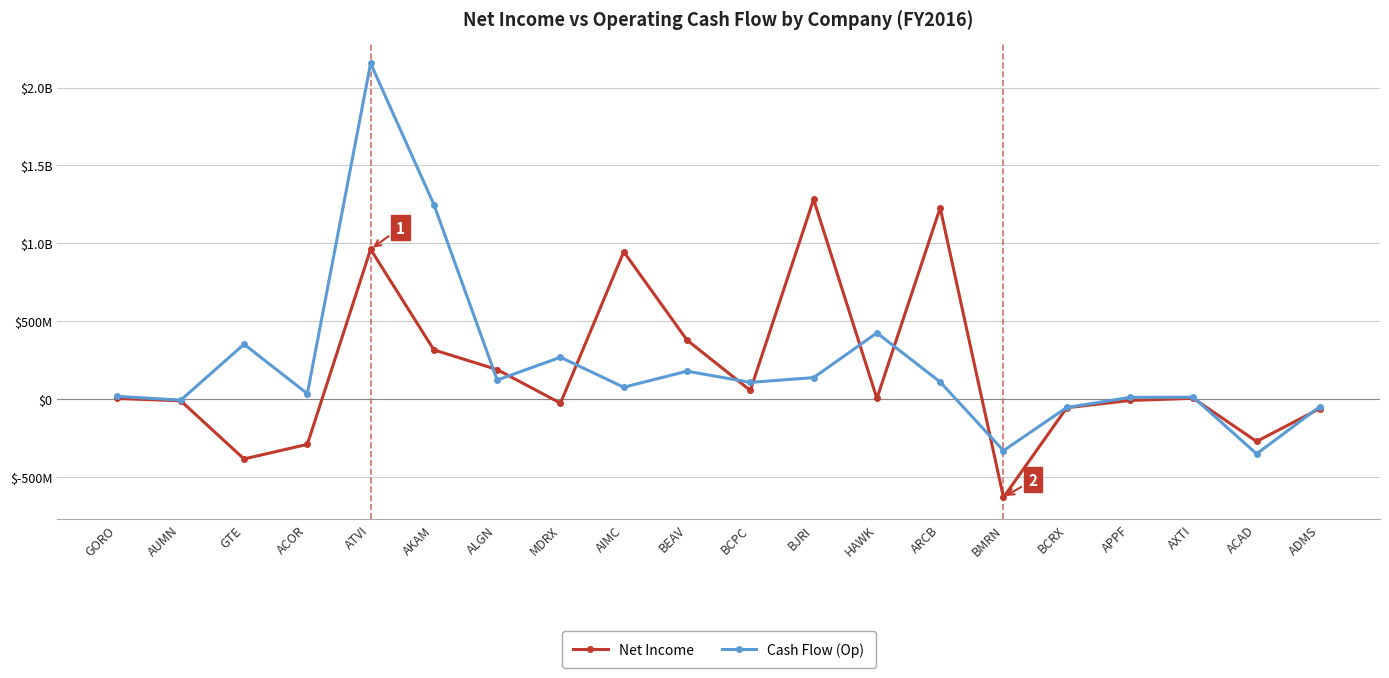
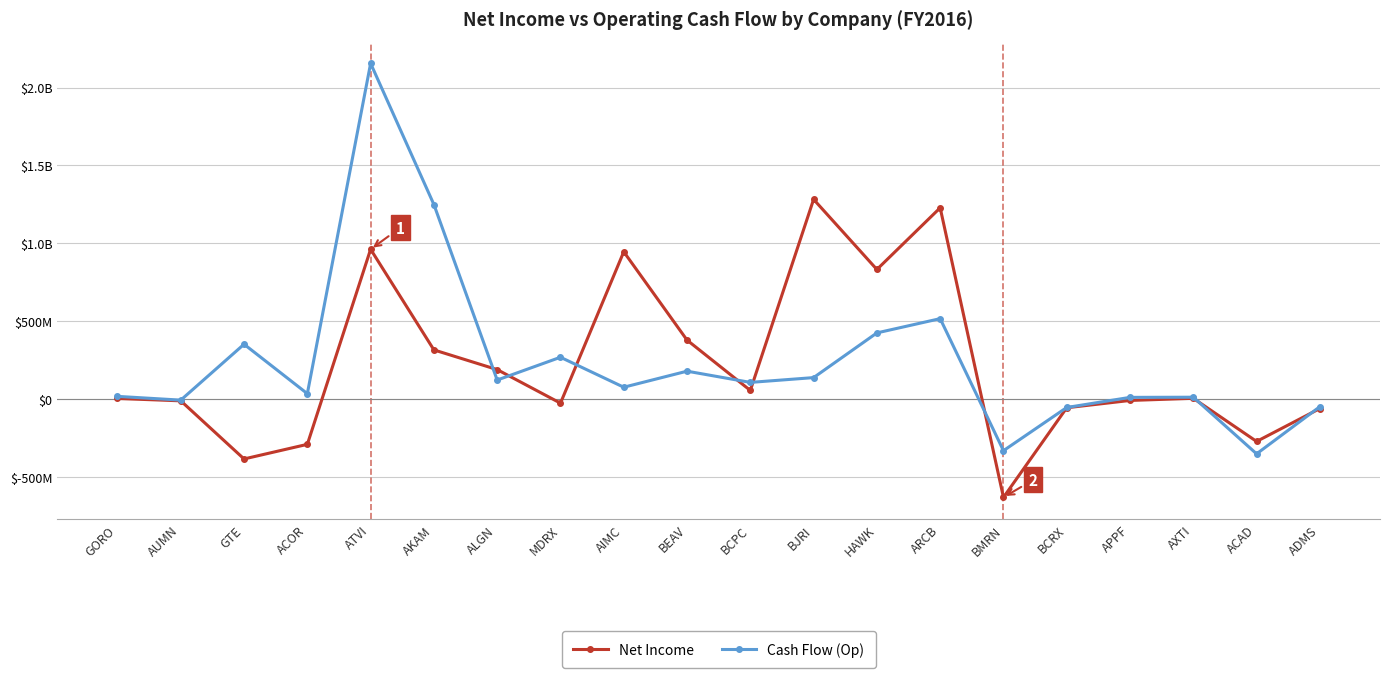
Net Income, HAWK: $0 -> $830000000
Cash Flow (Op), ARCB: $110000000 -> $520000000
